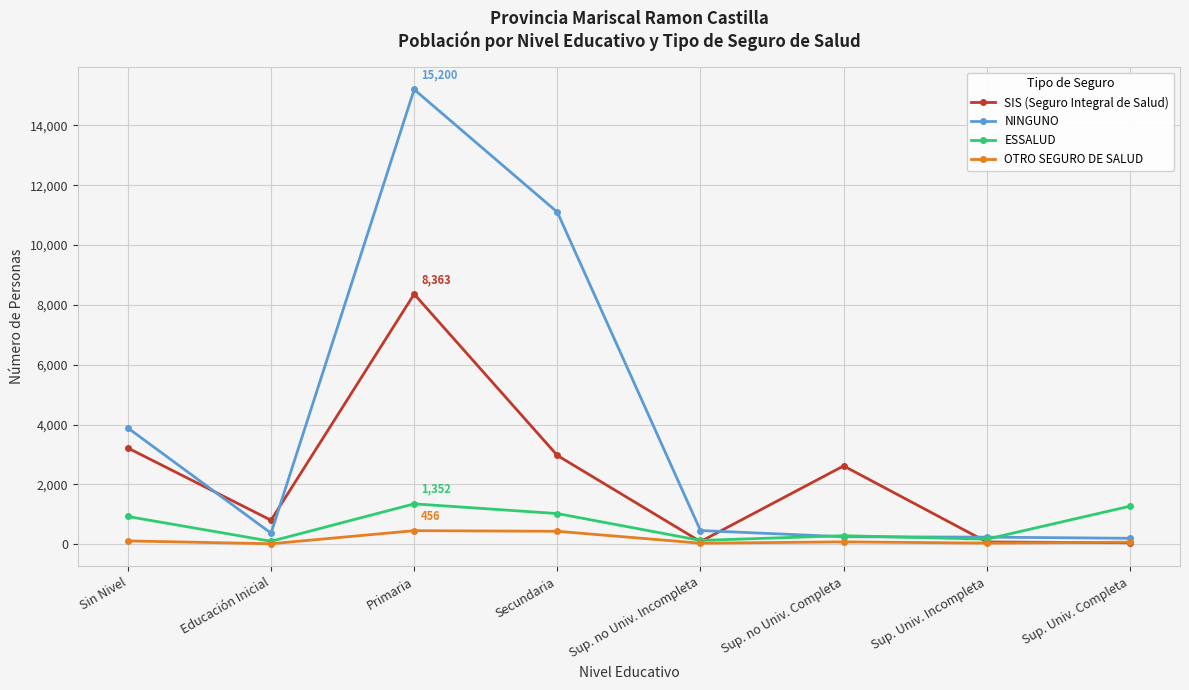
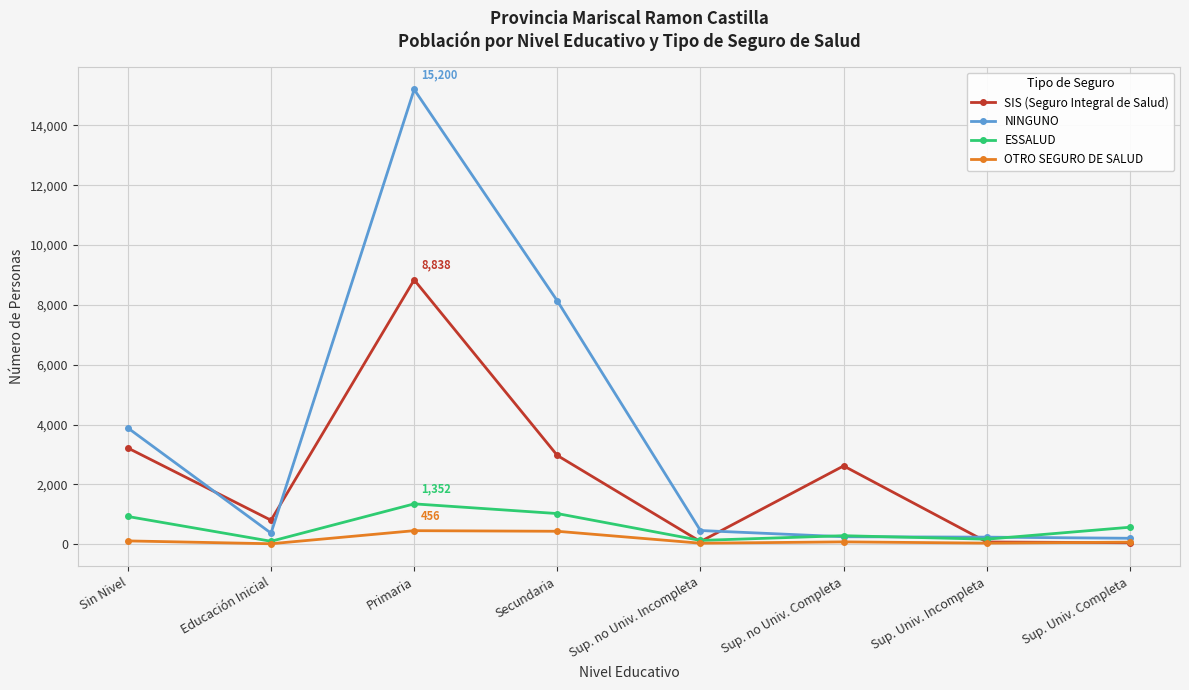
SIS (Seguro Integral de Salud), Primaria: 8,363 -> 8,838
NINGUNO, Secundaria: 11,100 -> 8,100
ESSALUD, Sup. Univ. Completa: 1,300 -> 600
